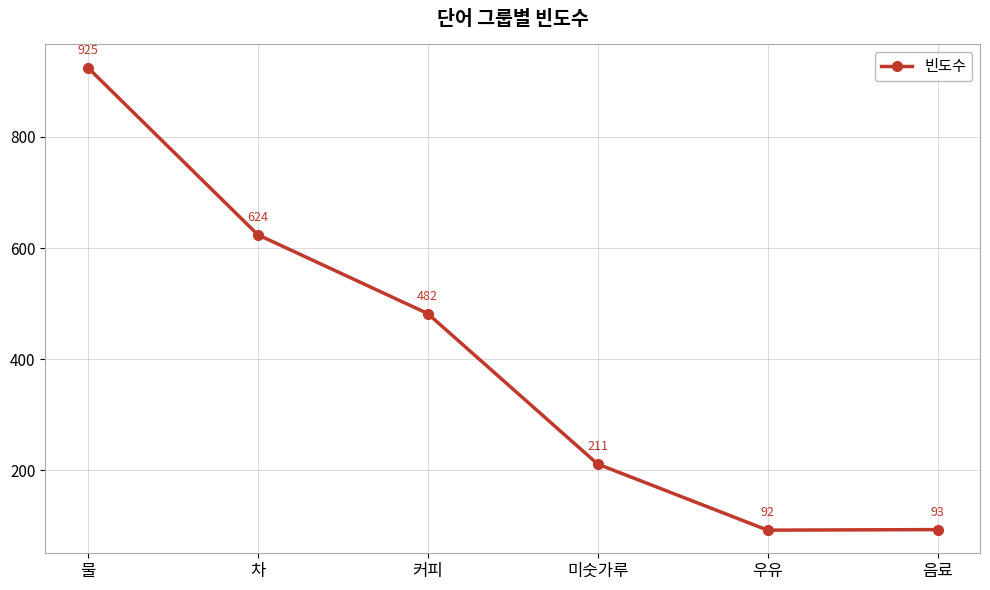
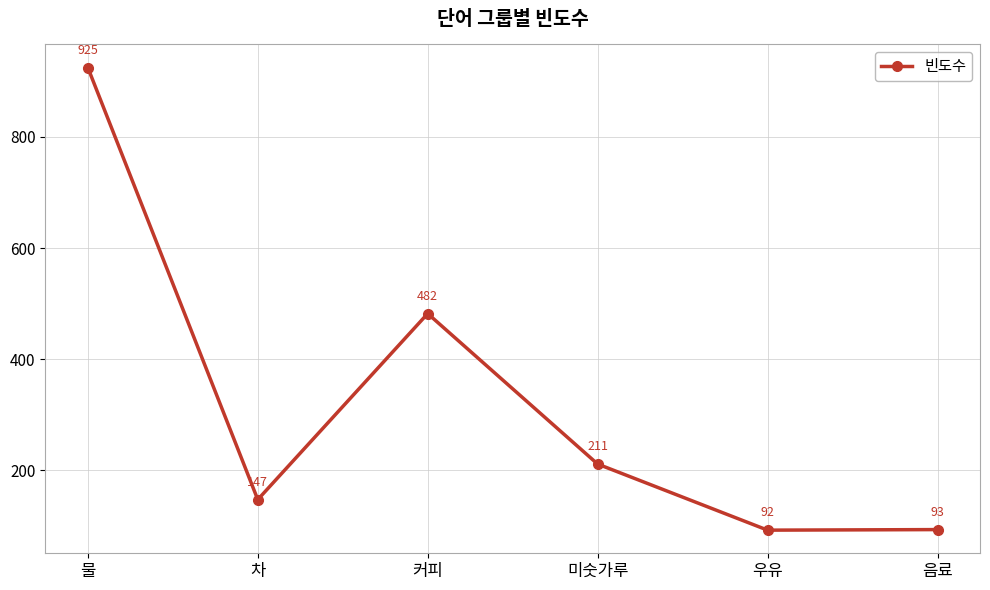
차: 624 -> 147
